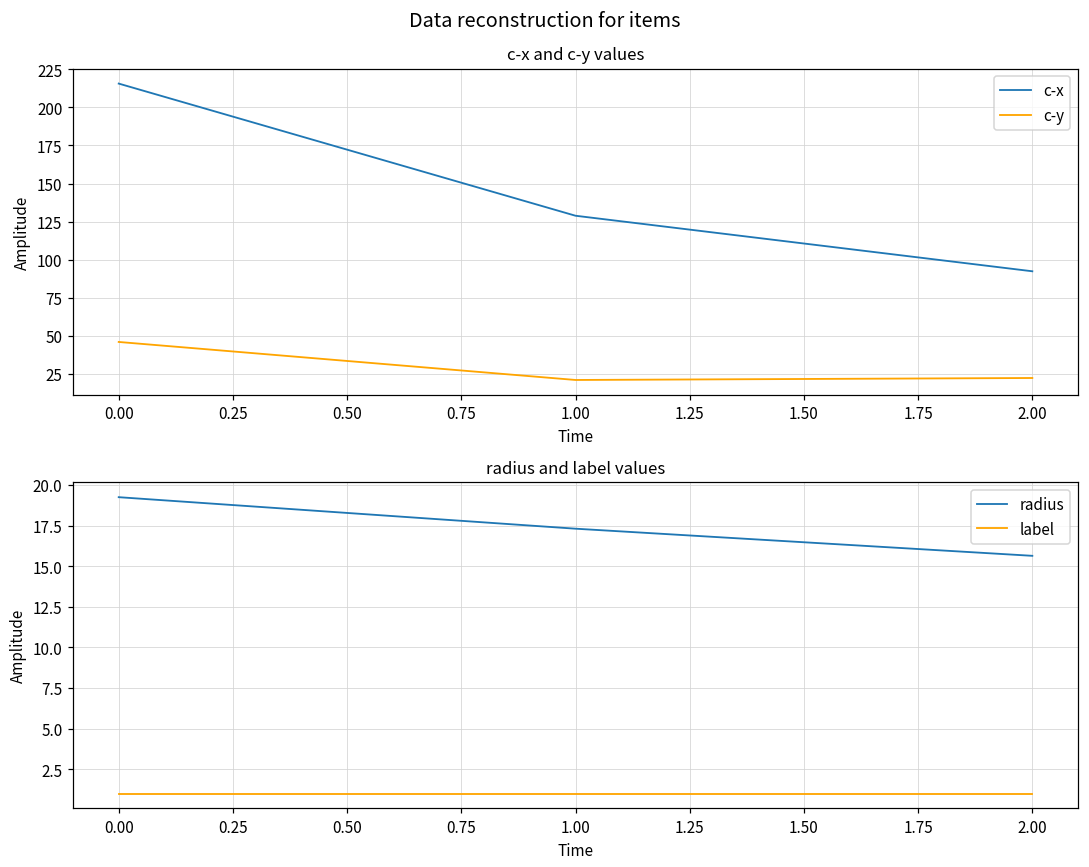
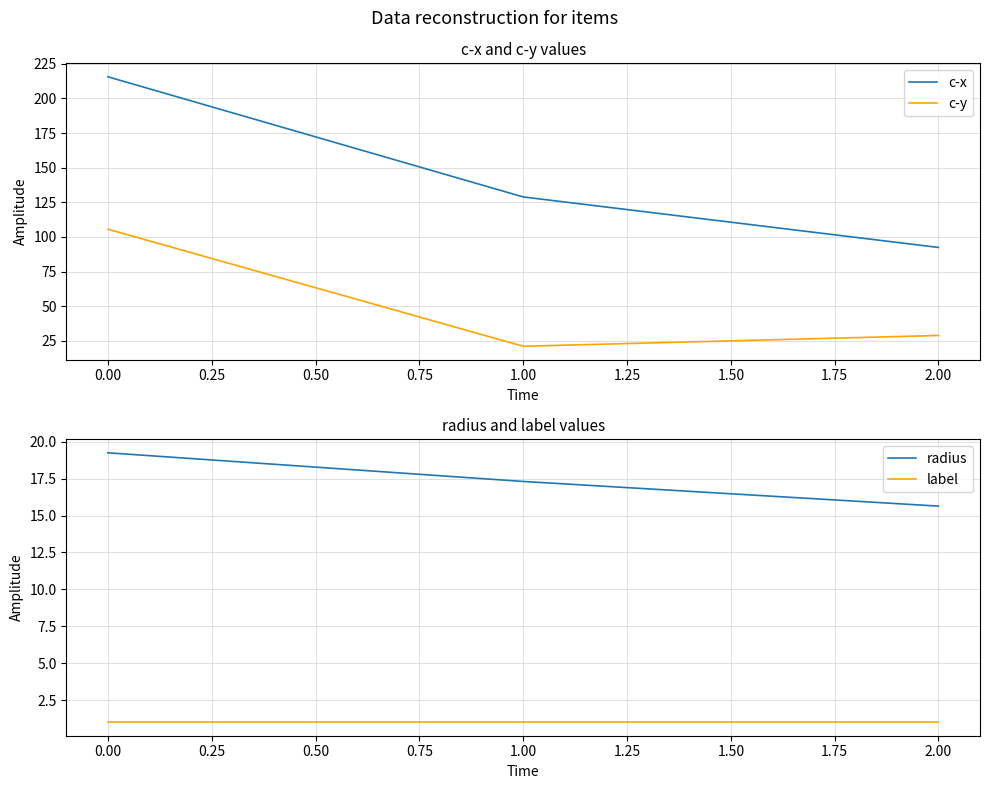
c-x and c-y values, c-y, 0.00: 46 -> 106
c-x and c-y values, c-y, 2.00: 22 -> 29
